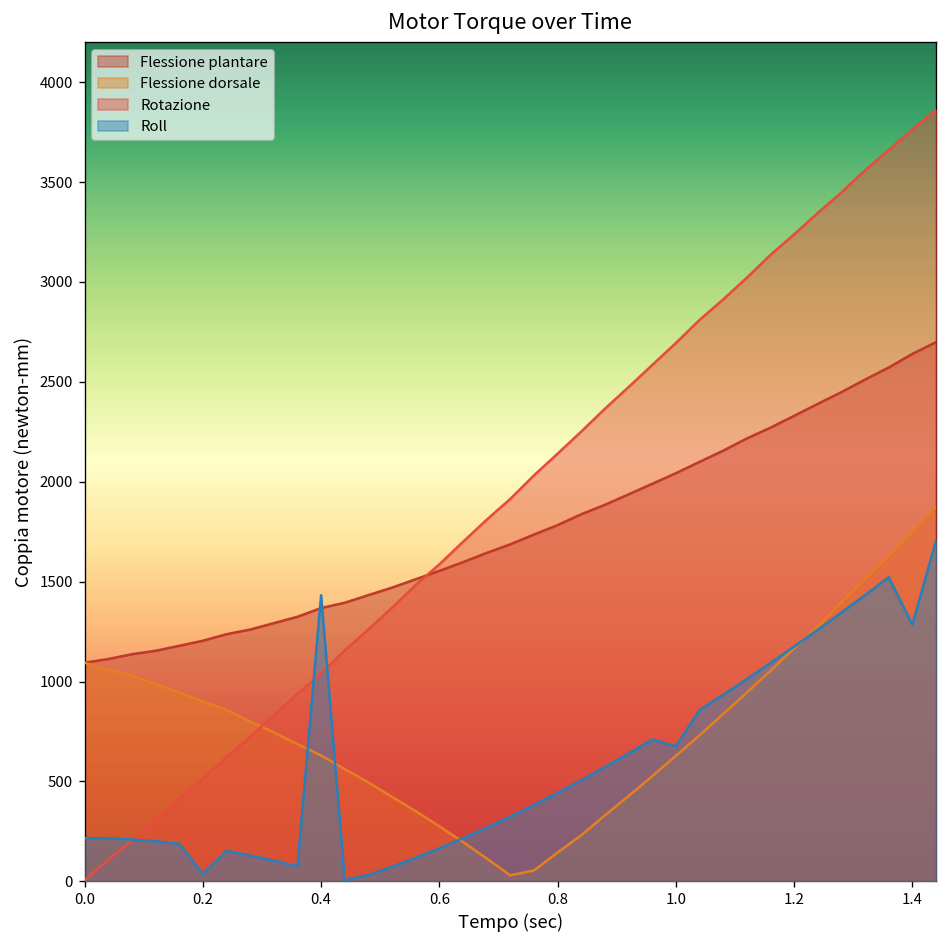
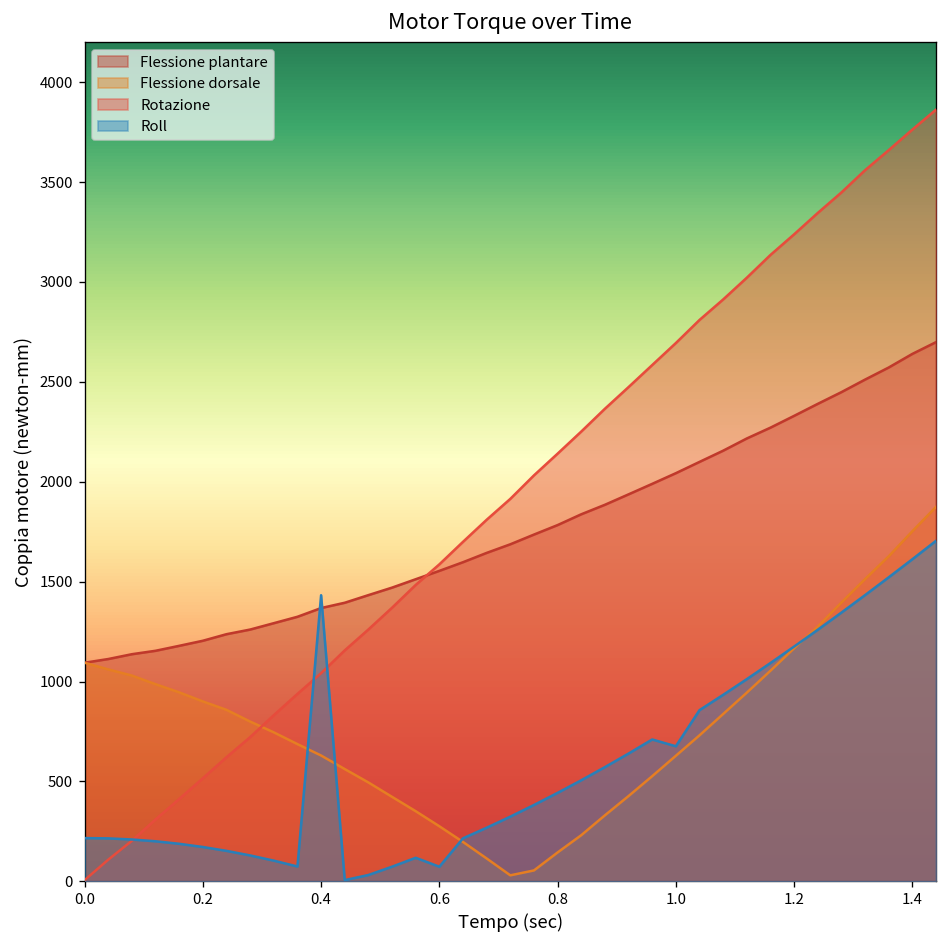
Roll, 0.2: 40 -> 170
Roll, 0.6: 170 -> 70
Roll, 1.4: 1280 -> 1610
